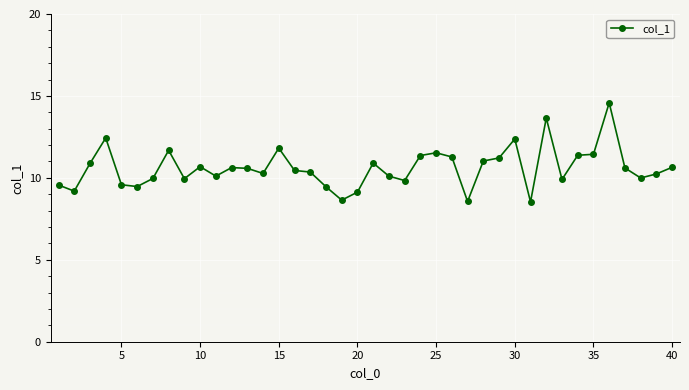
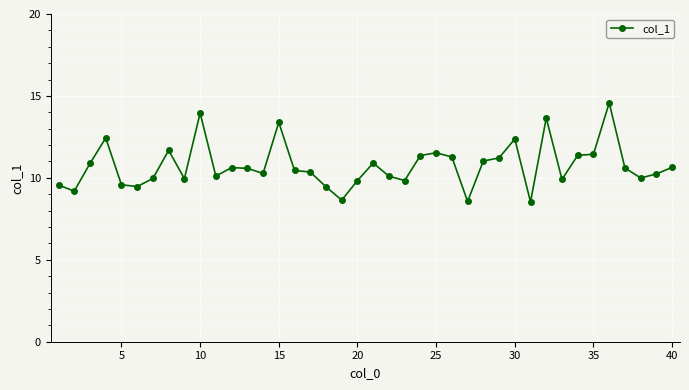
10: 10.7 -> 14.0
15: 11.8 -> 13.4
20: 9.1 -> 9.8
